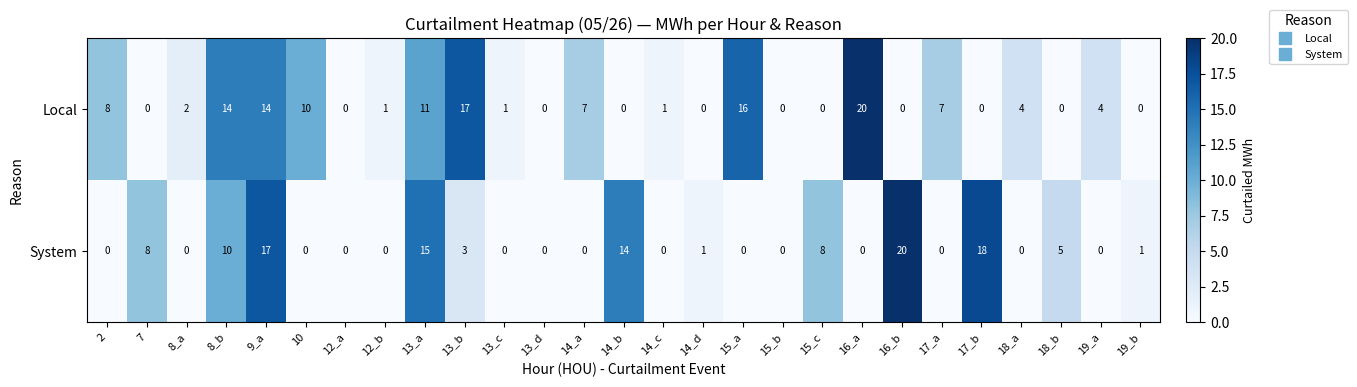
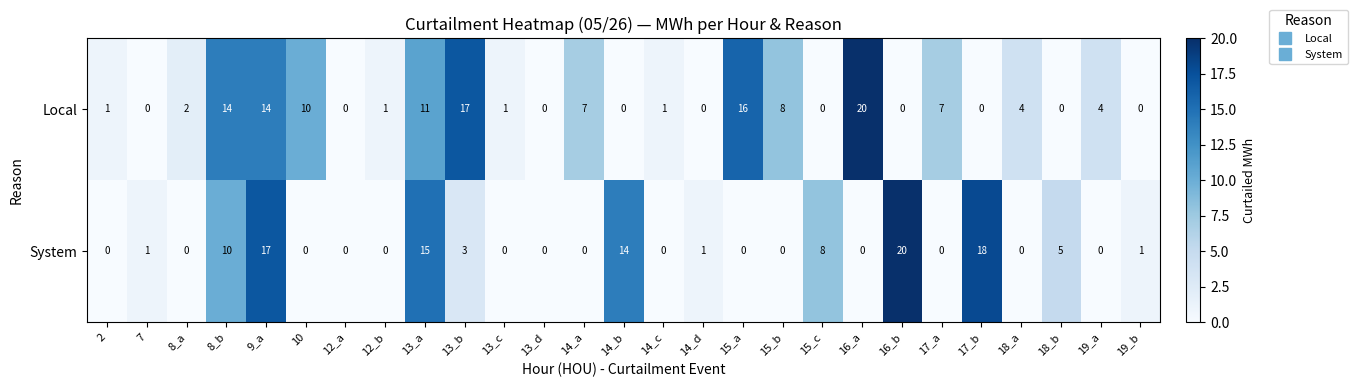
Local, 2: 8 -> 1
Local, 15_b: 0 -> 8
System, 7: 8 -> 1
